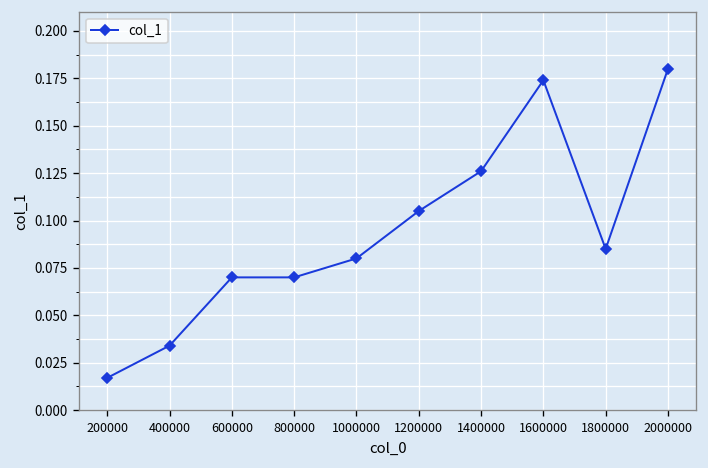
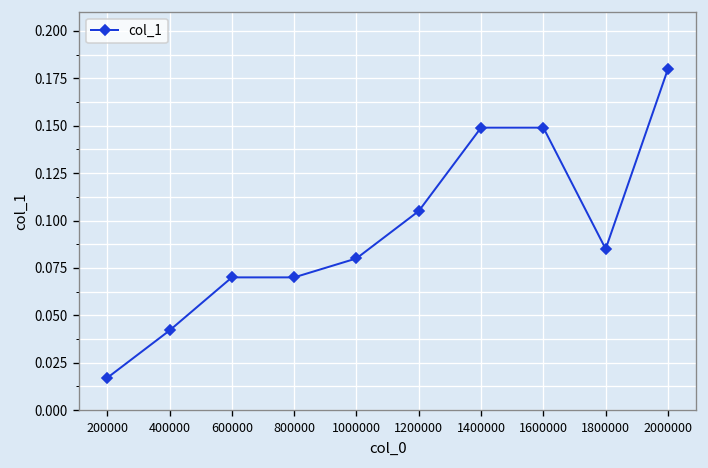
400000: 0.034 -> 0.042
1400000: 0.126 -> 0.149
1600000: 0.174 -> 0.149
